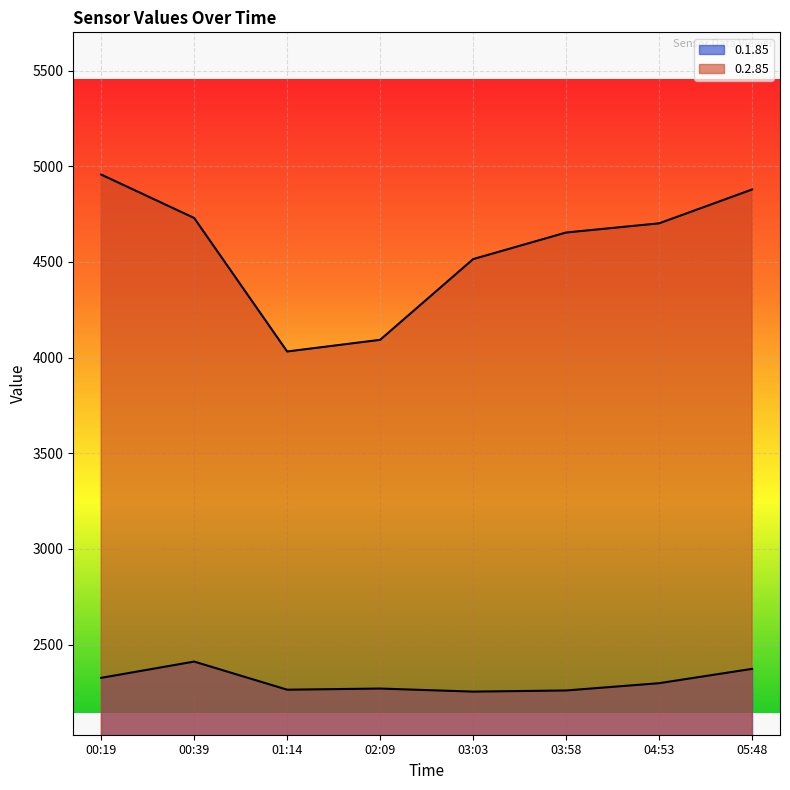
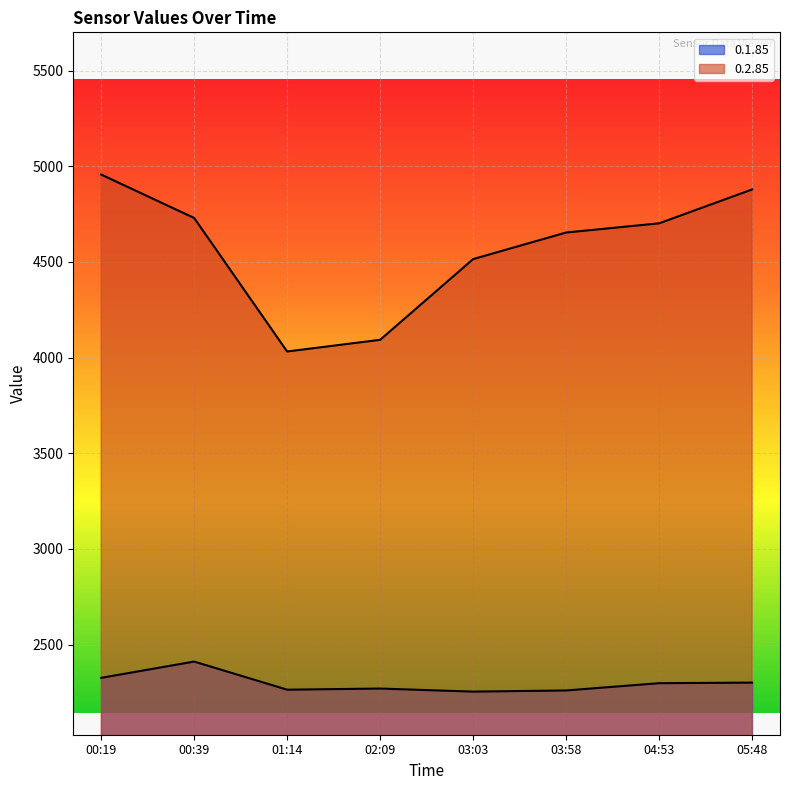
0.1.85, 05:48: 2370 -> 2300
